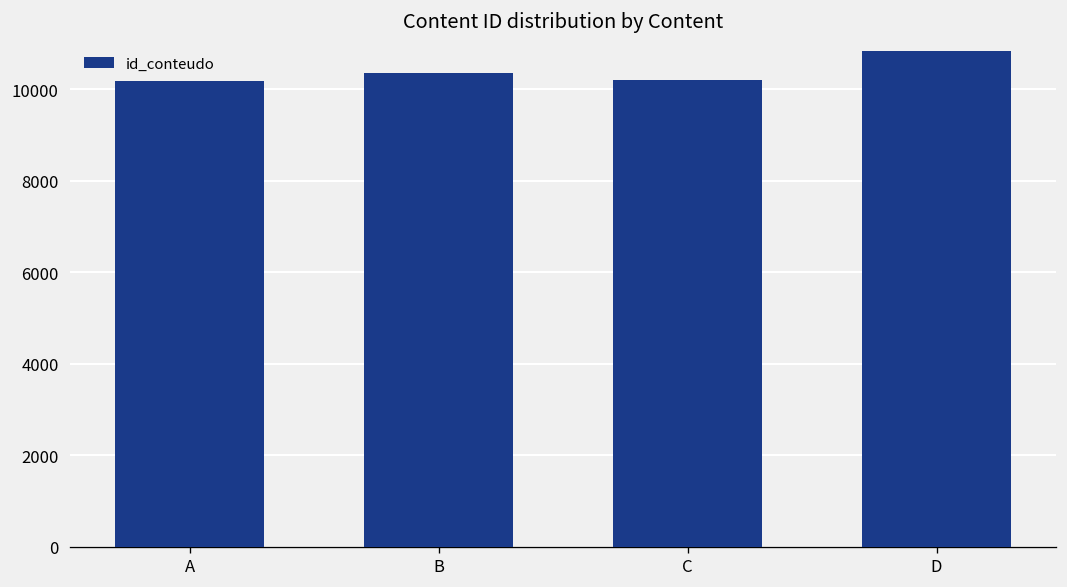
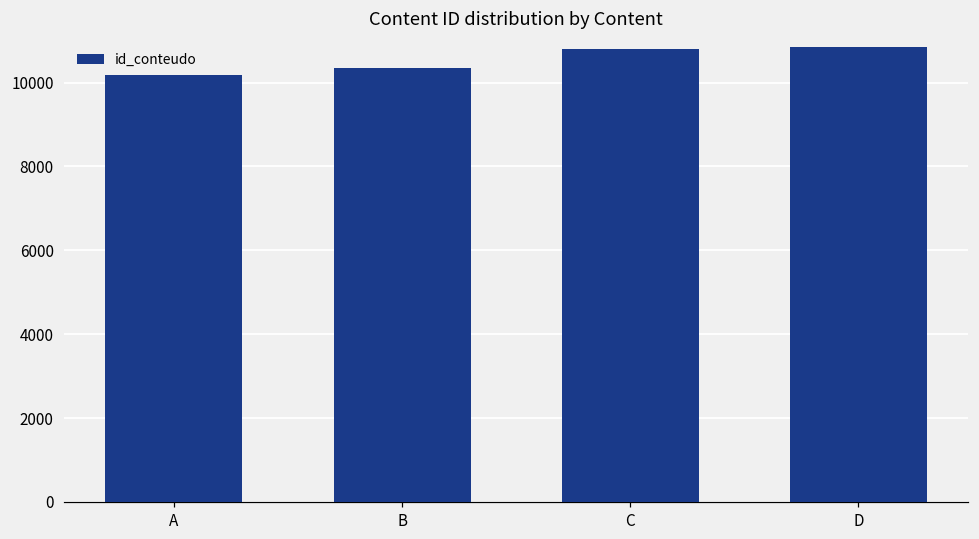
C: 10200 -> 10800
